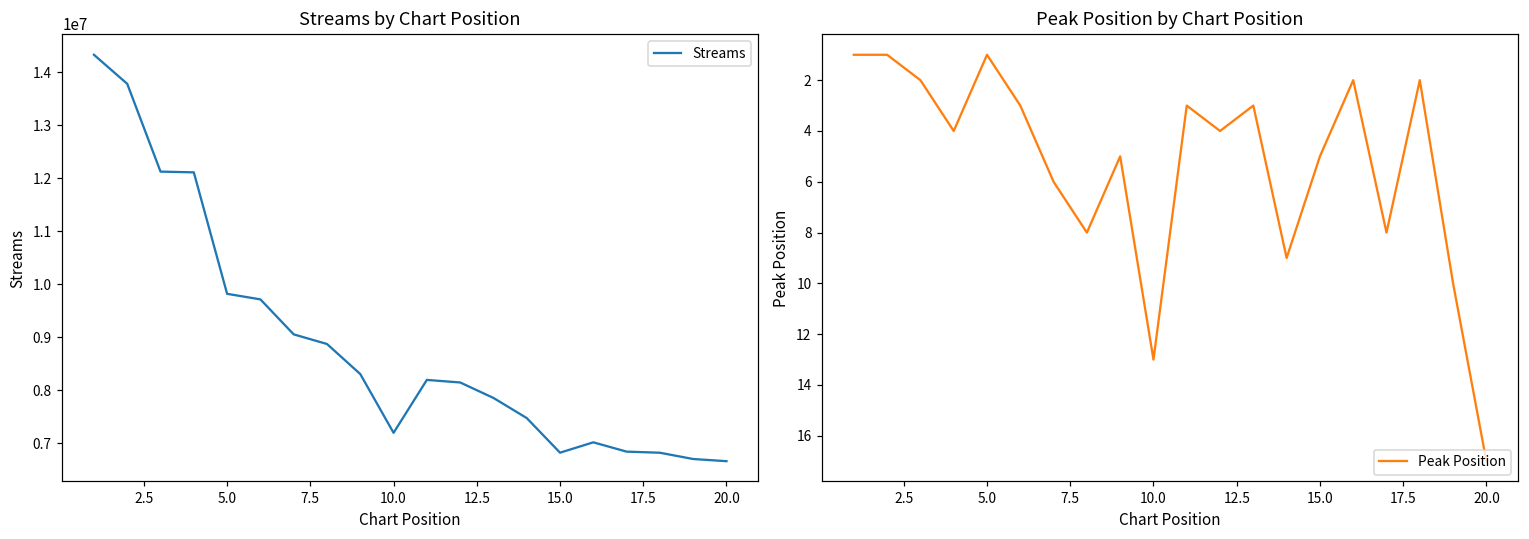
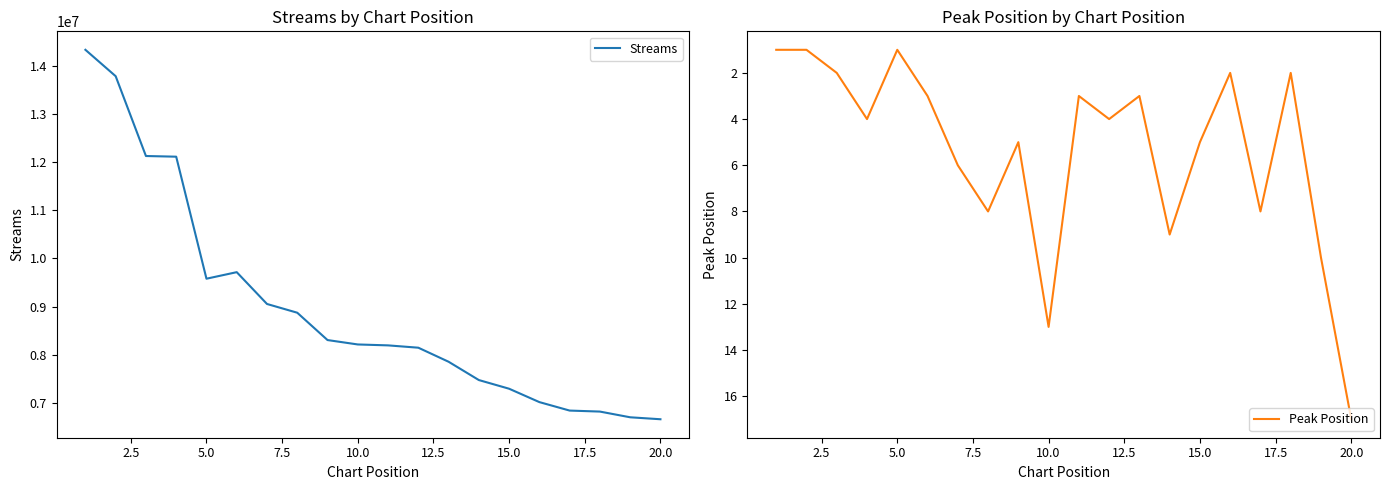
Streams by Chart Position, 5.0: 9800000 -> 9600000
Streams by Chart Position, 10.0: 7200000 -> 8200000
Streams by Chart Position, 15.0: 6800000 -> 7300000
